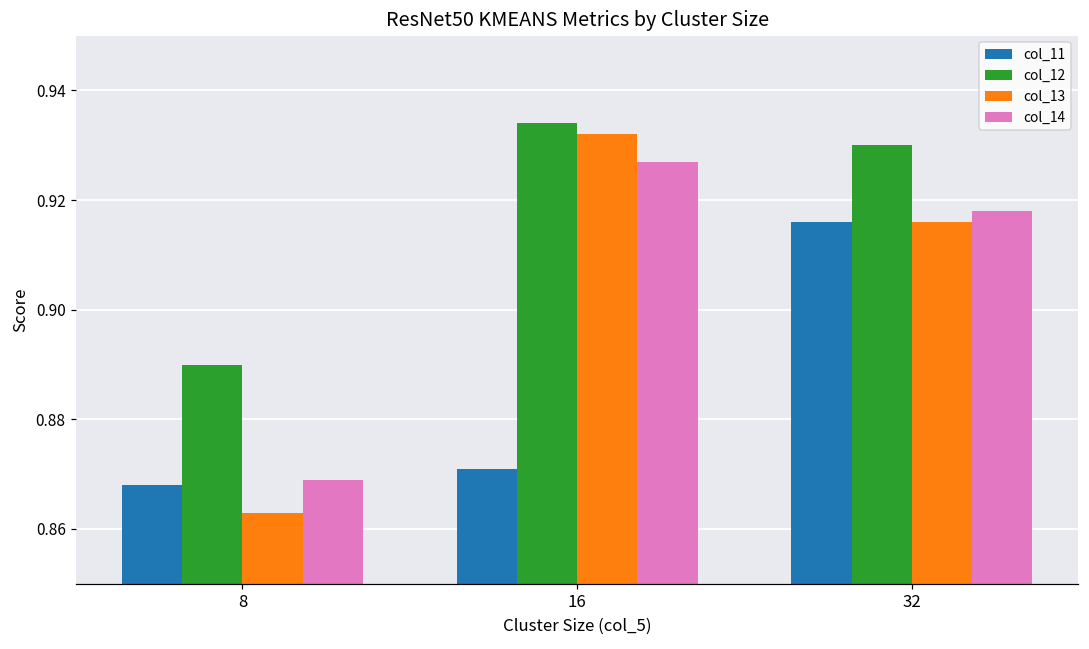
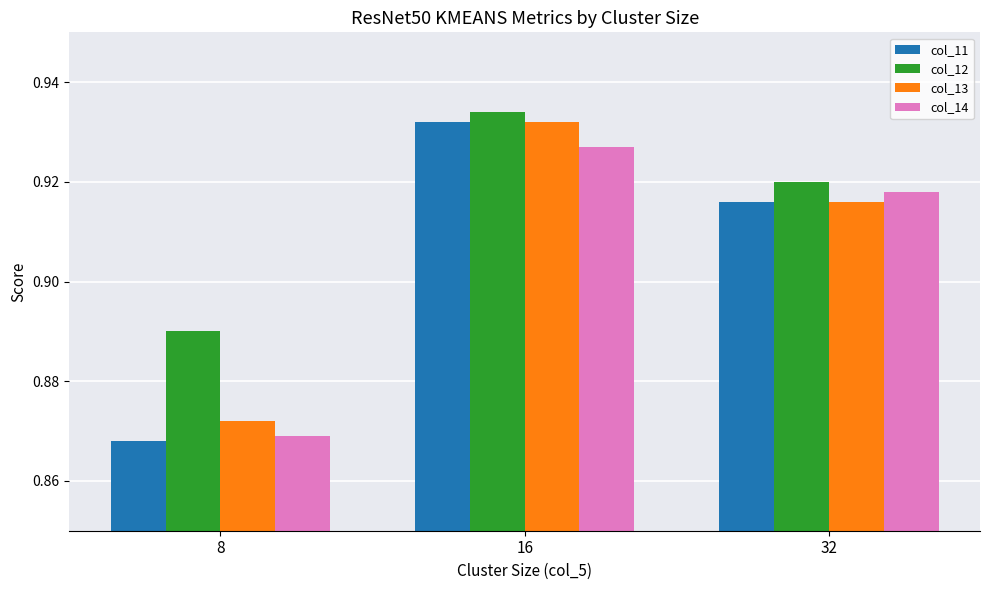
col_13, 8: 0.863 -> 0.872
col_11, 16: 0.871 -> 0.932
col_12, 32: 0.93 -> 0.92
